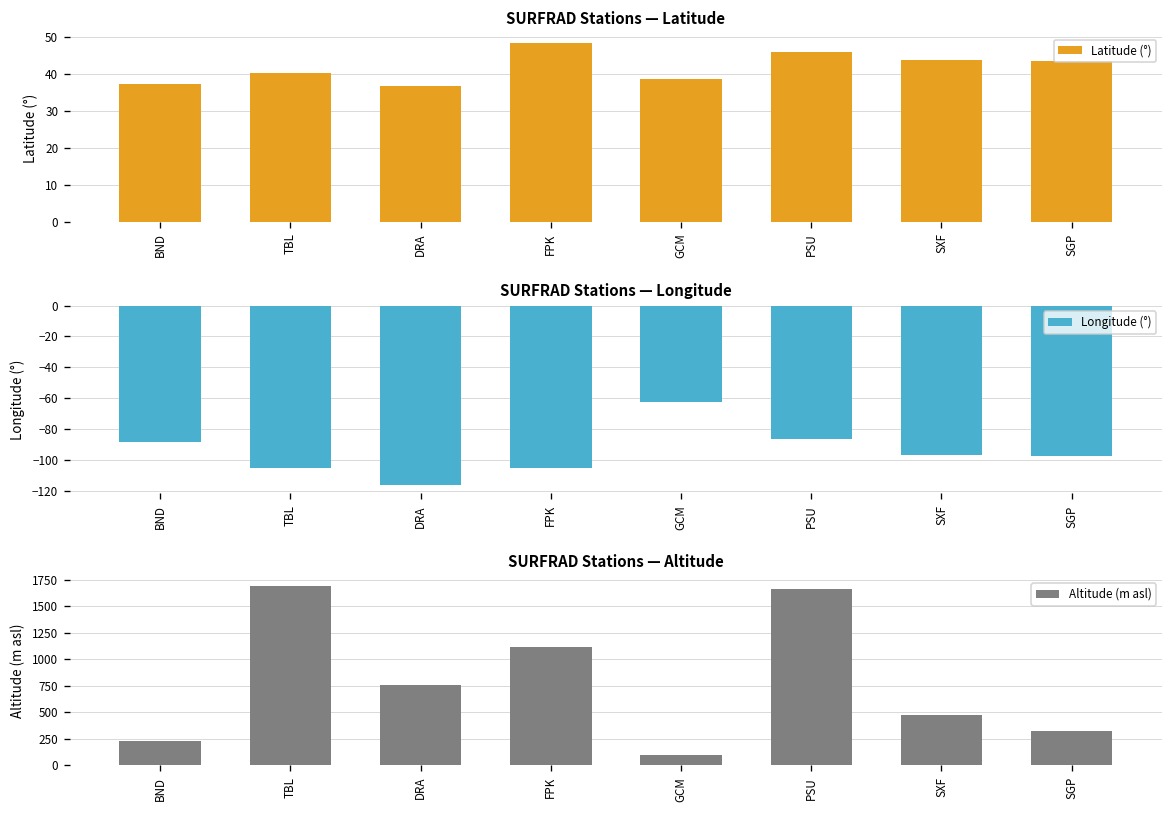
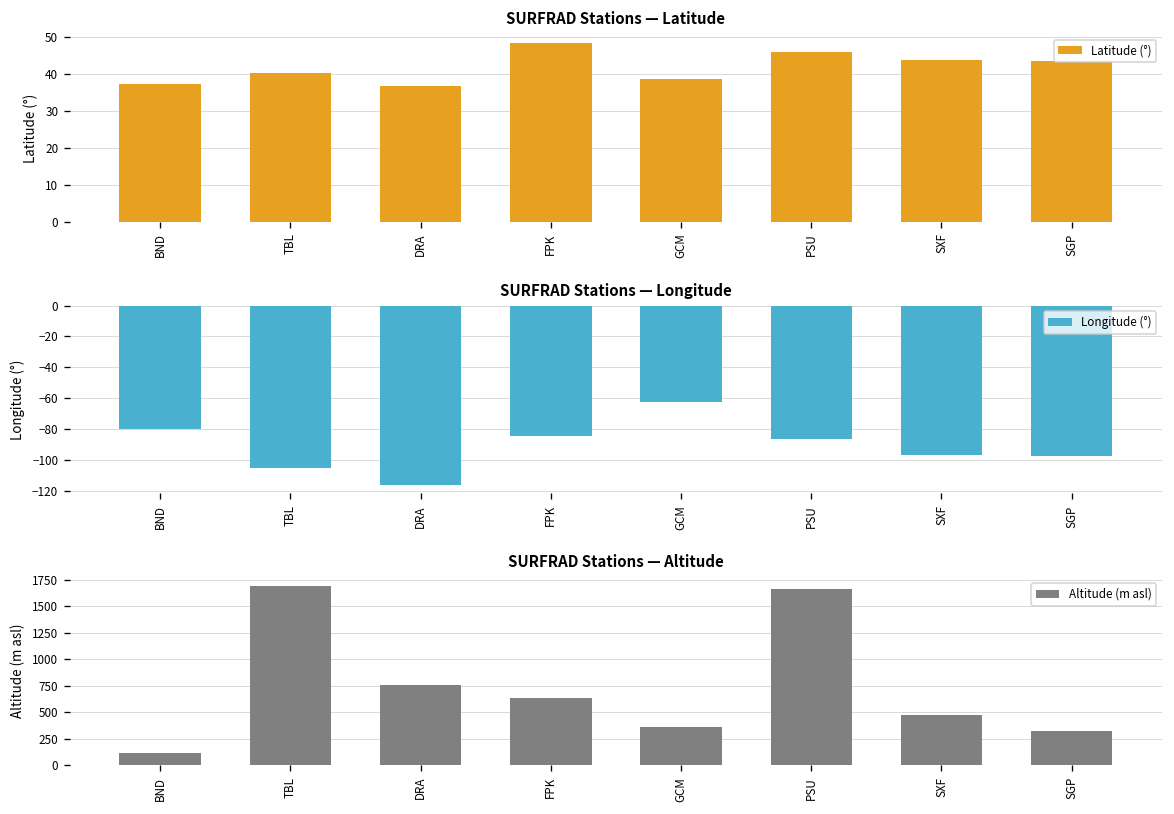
SURFRAD Stations — Longitude, BND: -88 -> -80
SURFRAD Stations — Longitude, FPK: -105 -> -85
SURFRAD Stations — Altitude, BND: 200 -> 100
SURFRAD Stations — Altitude, FPK: 1100 -> 600
SURFRAD Stations — Altitude, GCM: 100 -> 400
